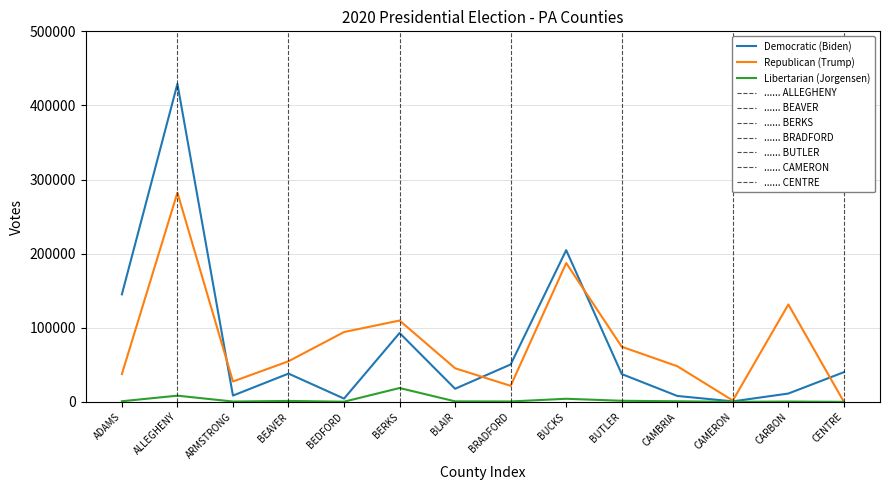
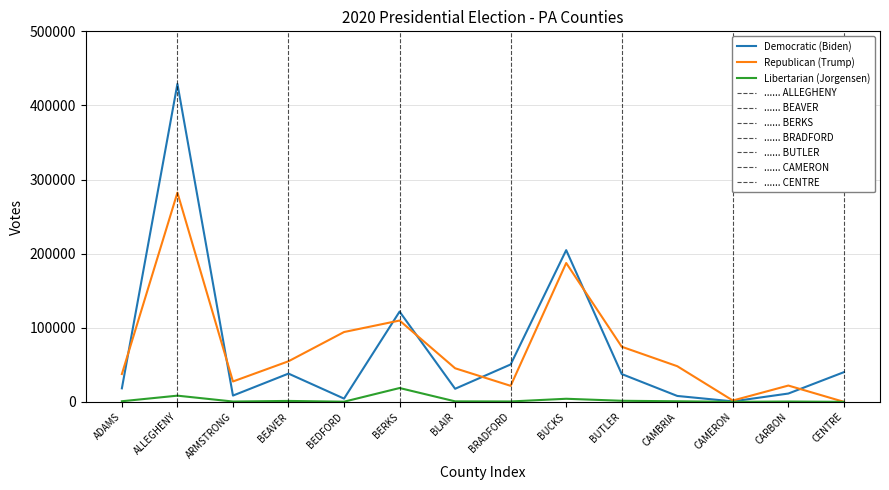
Democratic (Biden), ADAMS: 150000 -> 20000
Democratic (Biden), BERKS: 90000 -> 120000
Republican (Trump), CARBON: 130000 -> 20000
